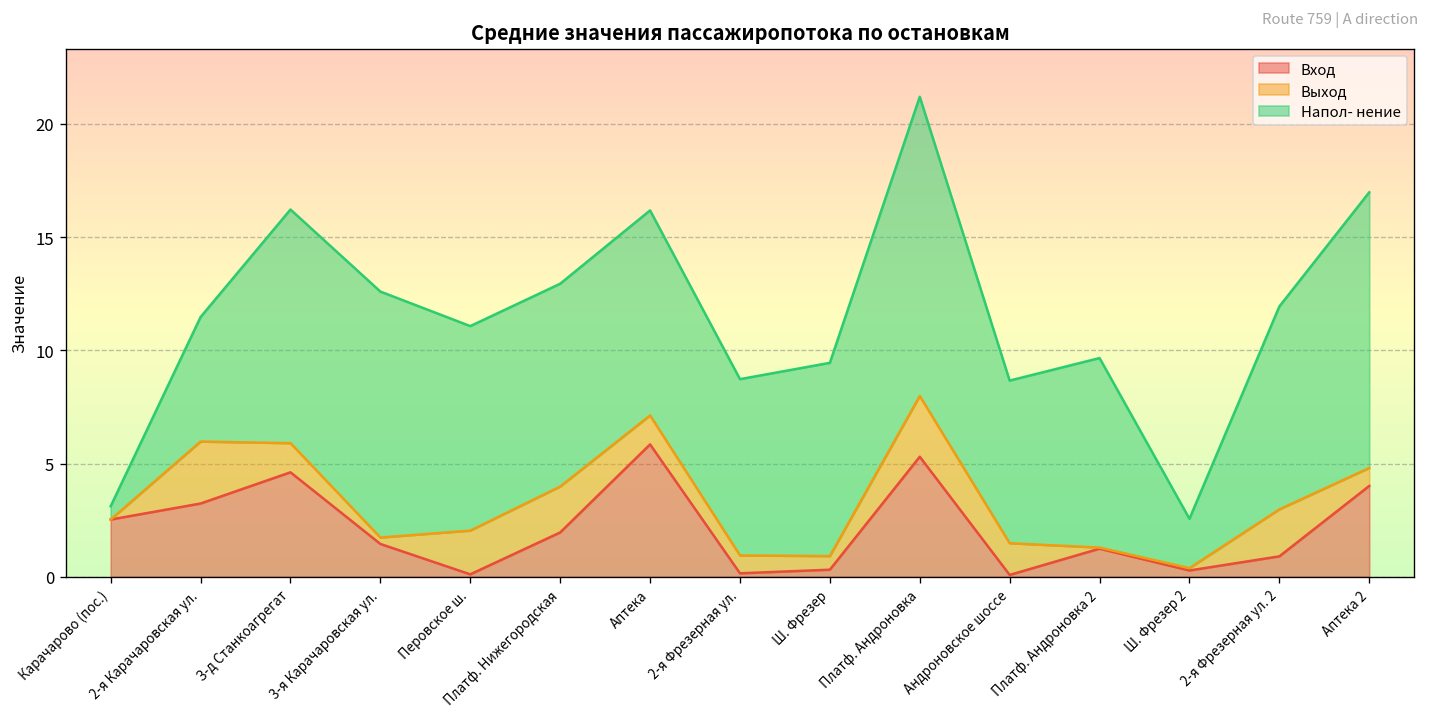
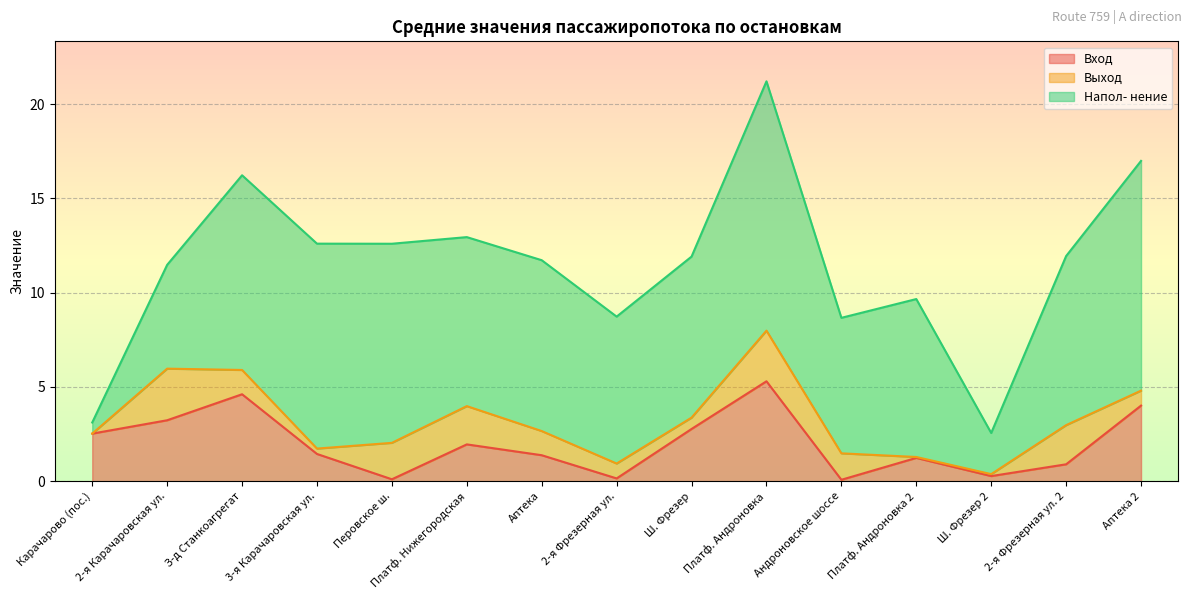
Напол- нение, Перовское ш.: 9.0 -> 10.6
Вход, Аптека: 5.8 -> 1.4
Вход, Ш. Фрезер: 0.3 -> 2.8
